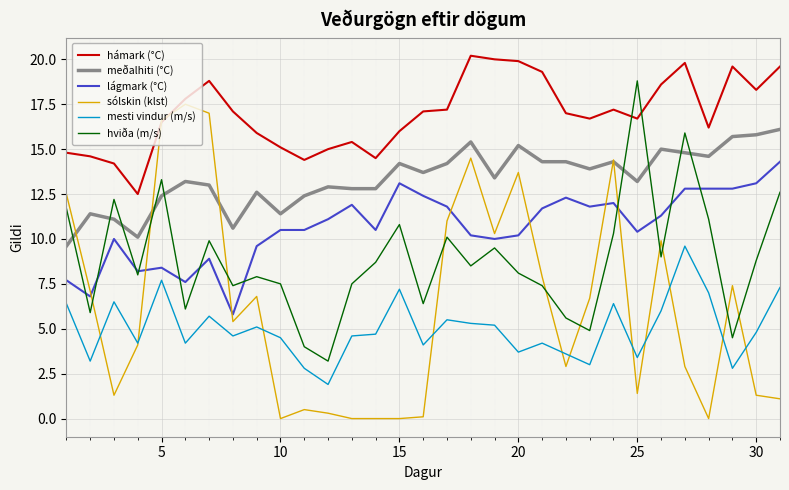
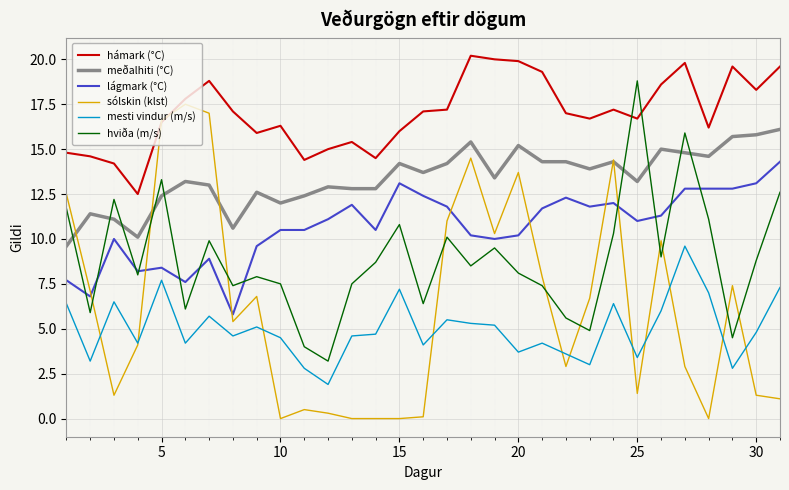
hámark (°C), 10: 15.1 -> 16.3
meðalhiti (°C), 10: 11.4 -> 12.0
lágmark (°C), 25: 10.4 -> 11.0
